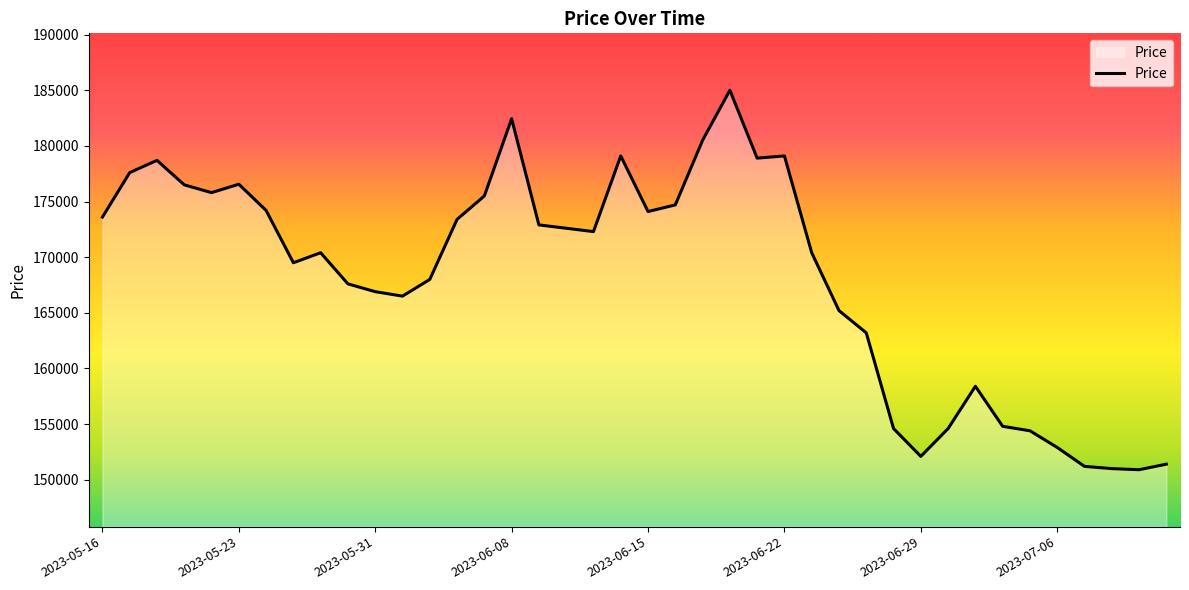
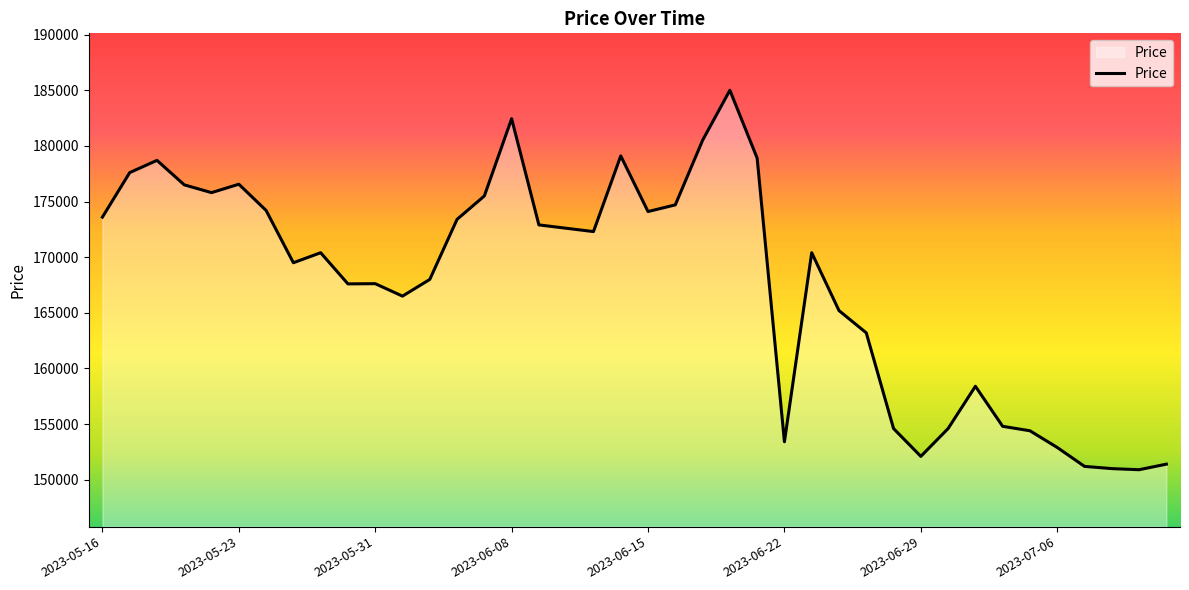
2023-05-31: 166900 -> 167600
2023-06-22: 179100 -> 153400
